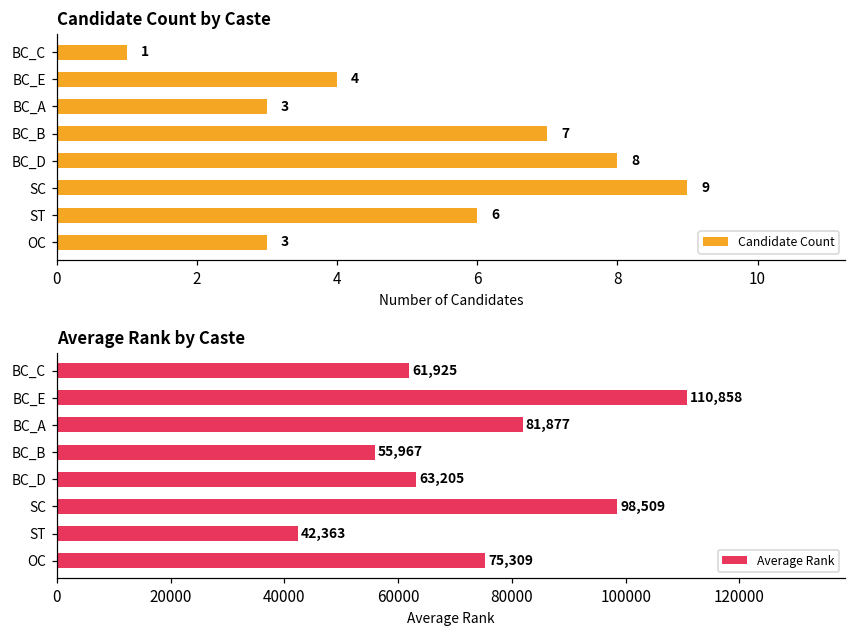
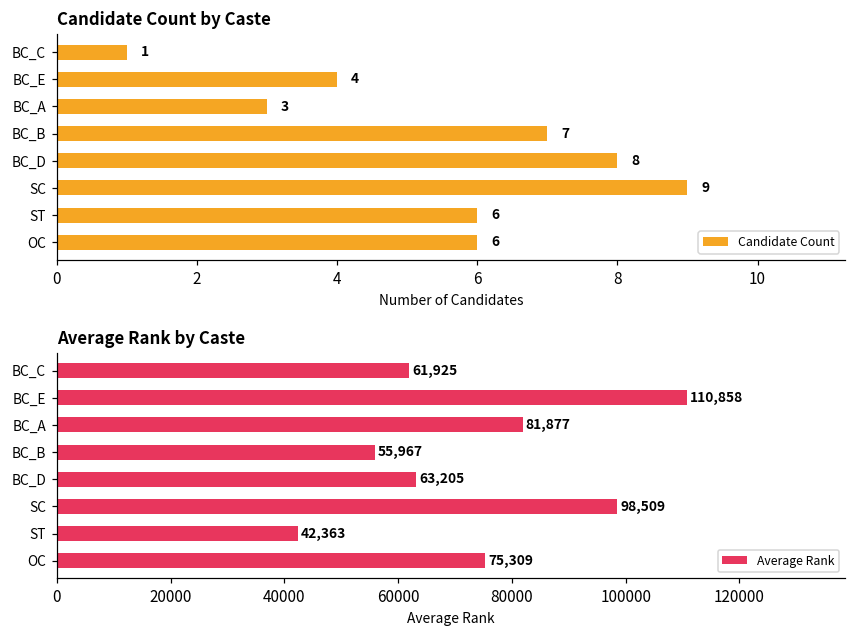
Candidate Count by Caste, OC: 3 -> 6
